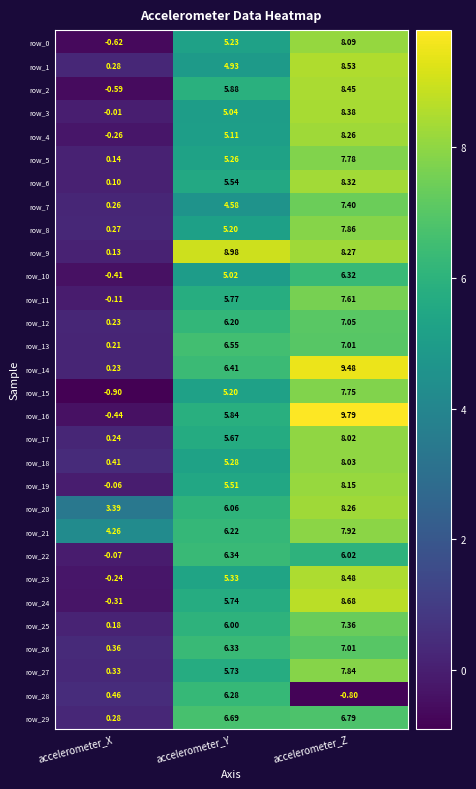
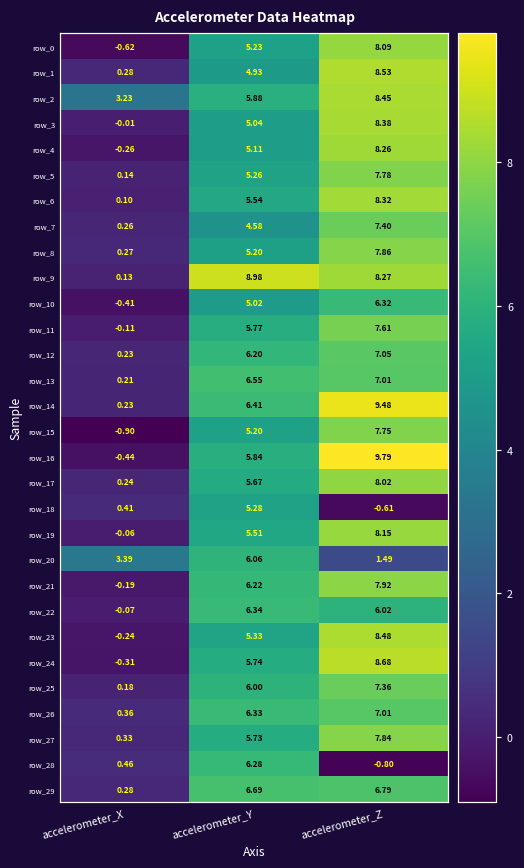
row_2, accelerometer_X: -0.59 -> 3.23
row_18, accelerometer_Z: 8.03 -> -0.61
row_20, accelerometer_Z: 8.26 -> 1.49
row_21, accelerometer_X: 4.26 -> -0.19
